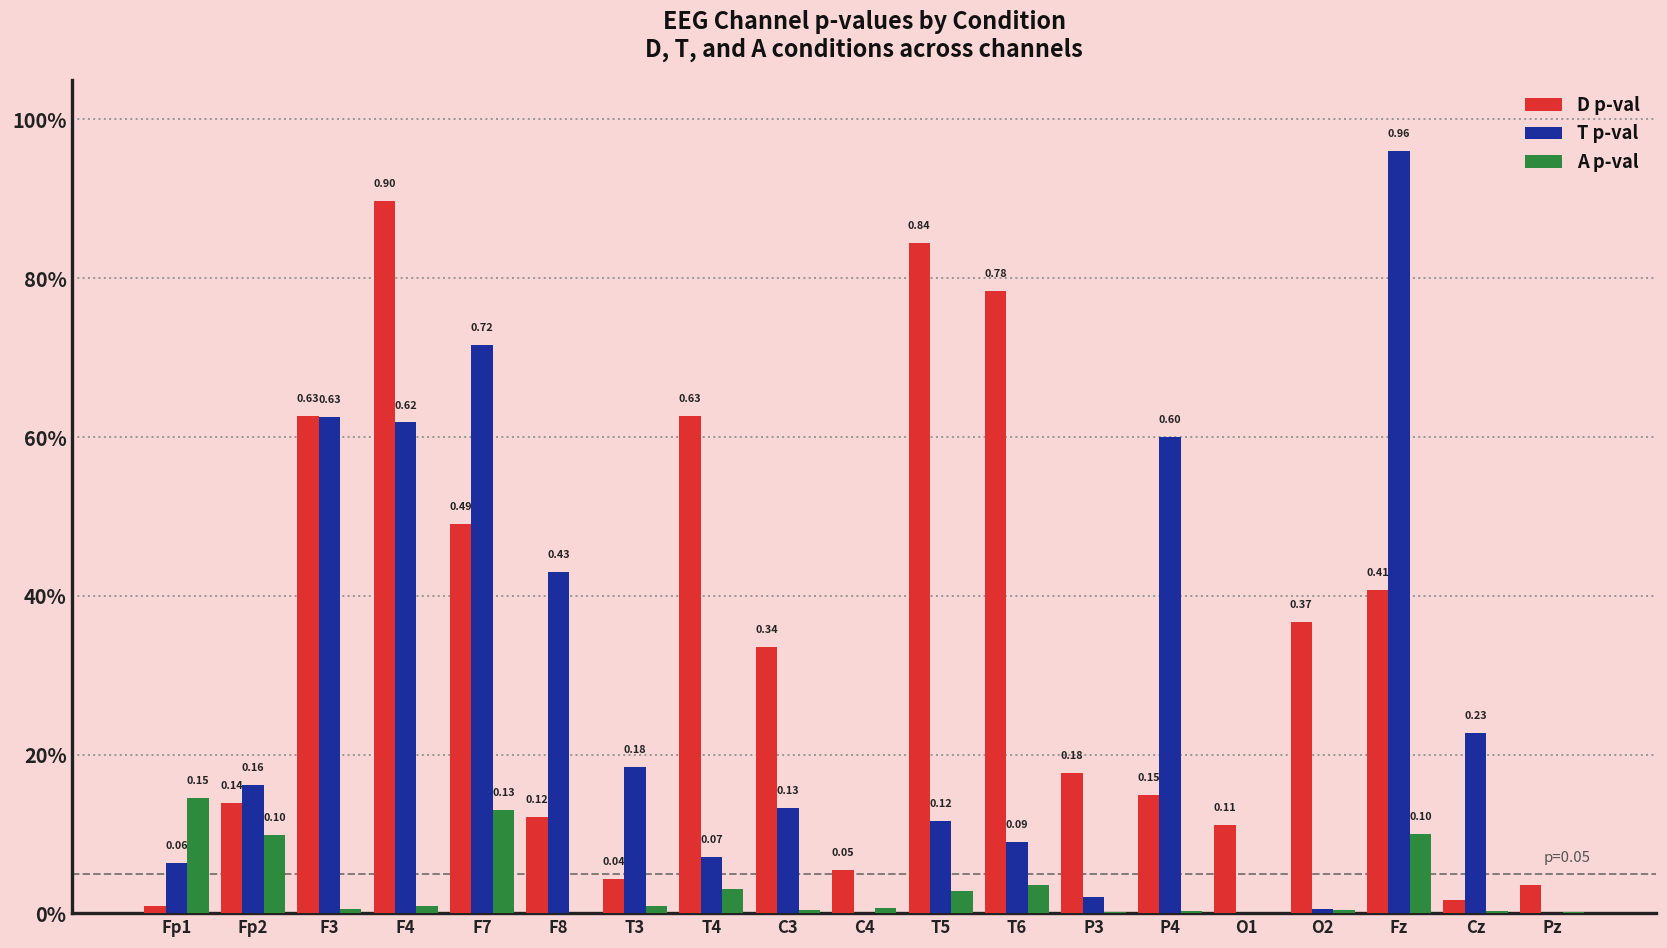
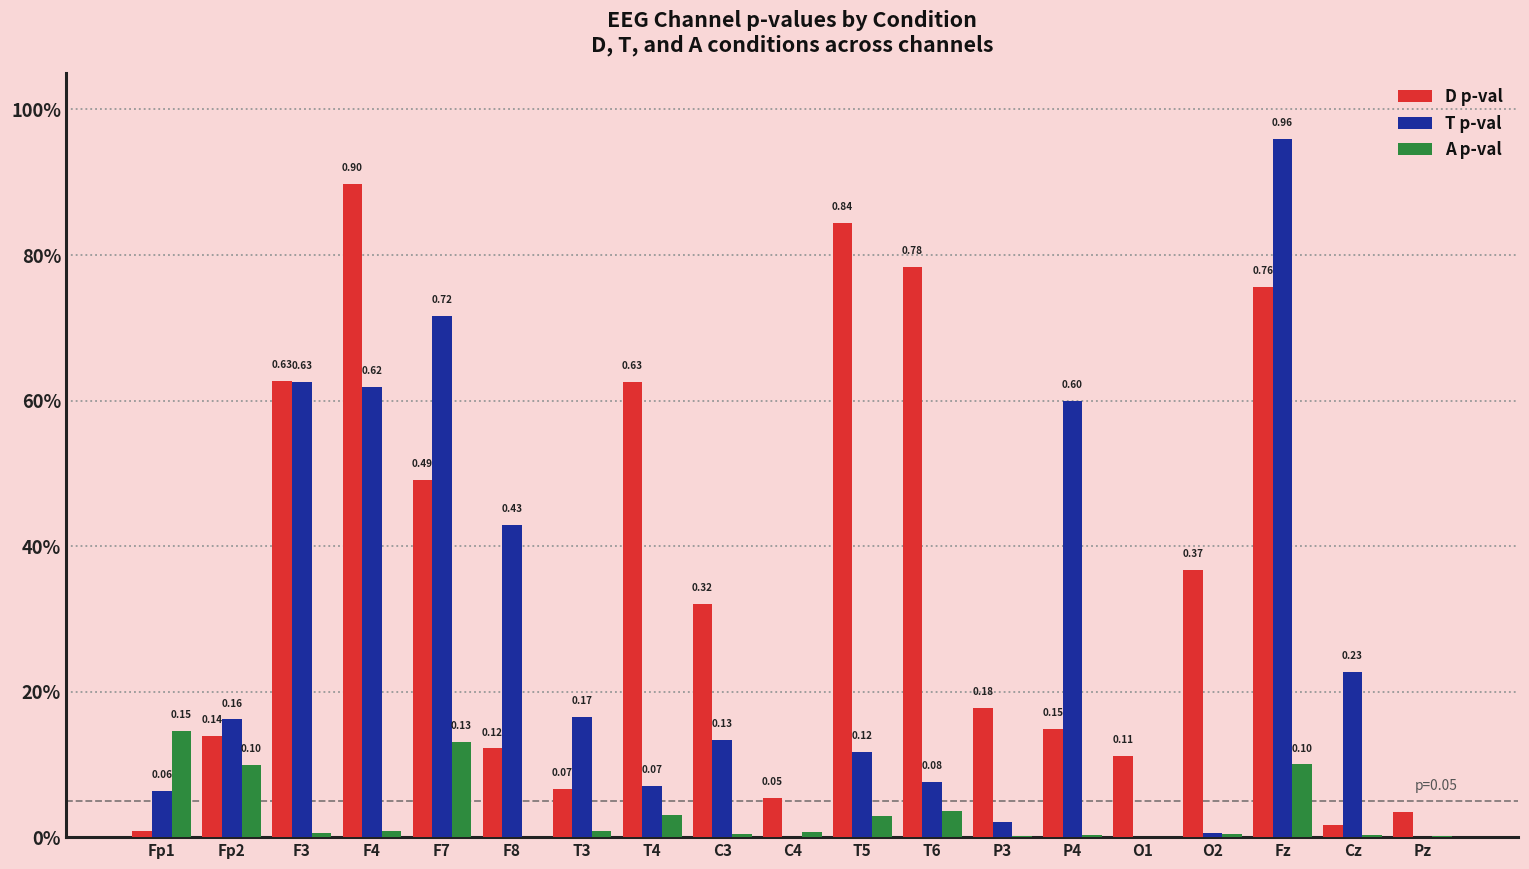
D p-val, T3: 0.04 -> 0.07
T p-val, T3: 0.18 -> 0.17
D p-val, C3: 0.34 -> 0.32
T p-val, T6: 0.09 -> 0.08
D p-val, Fz: 0.41 -> 0.76
